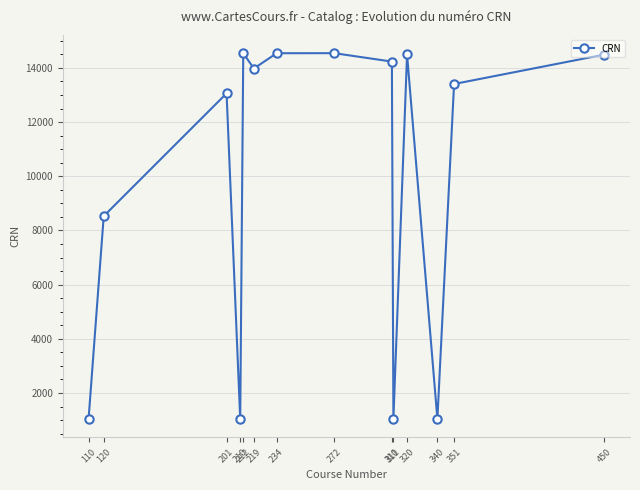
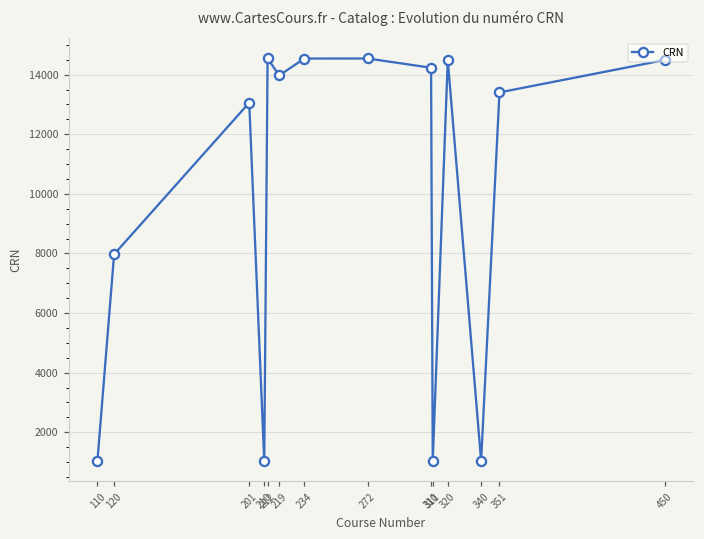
120: 8500 -> 8000
